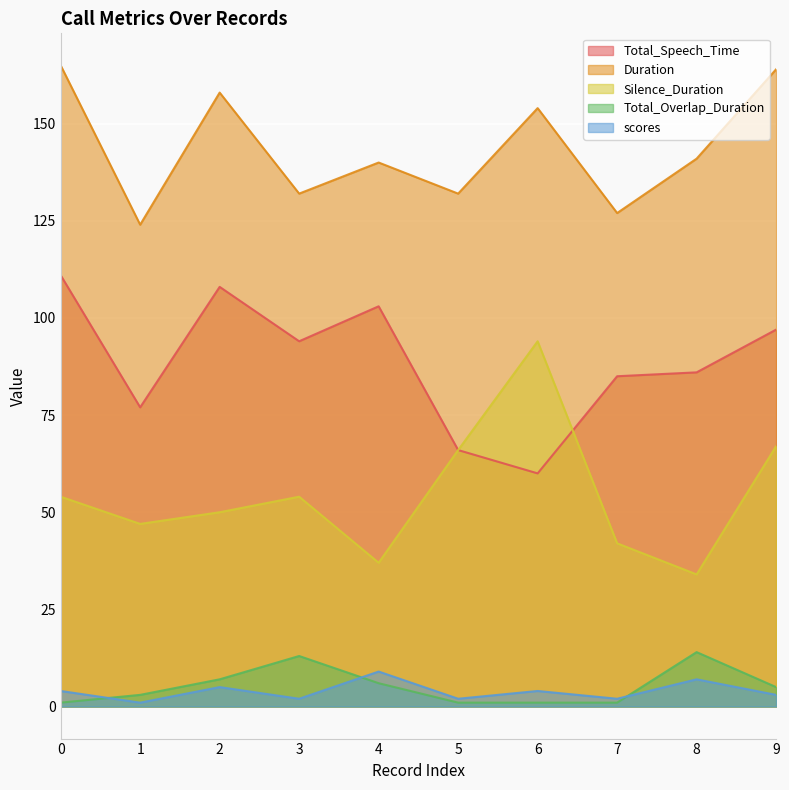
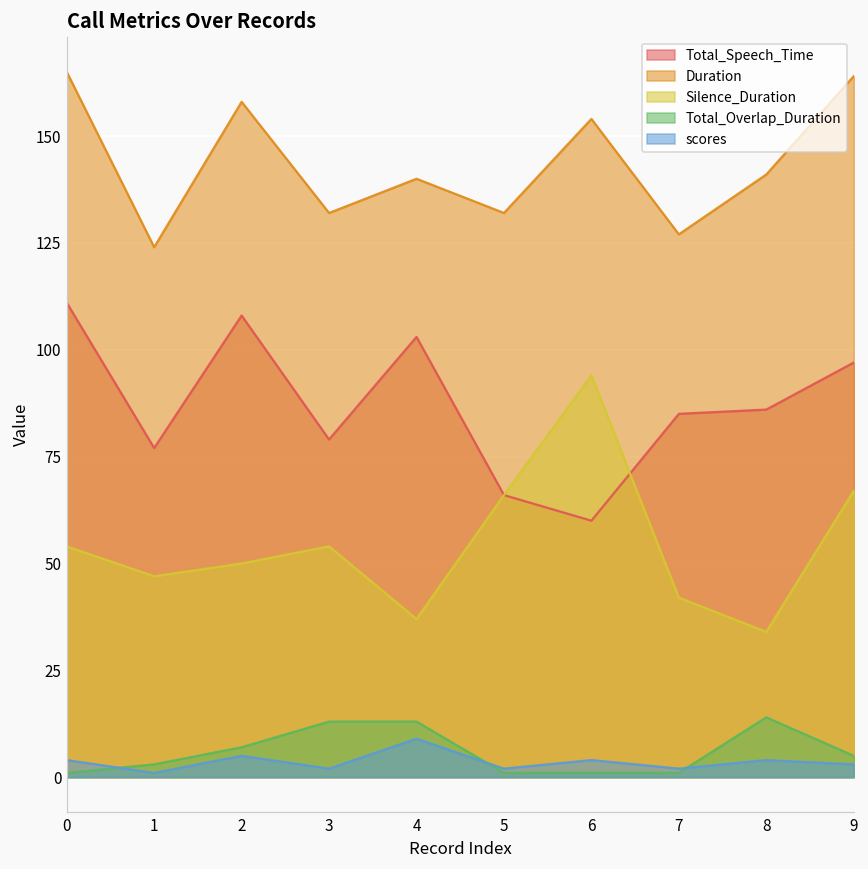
Total_Speech_Time, 3: 94 -> 79
Total_Overlap_Duration, 4: 6 -> 13
scores, 8: 7 -> 4
